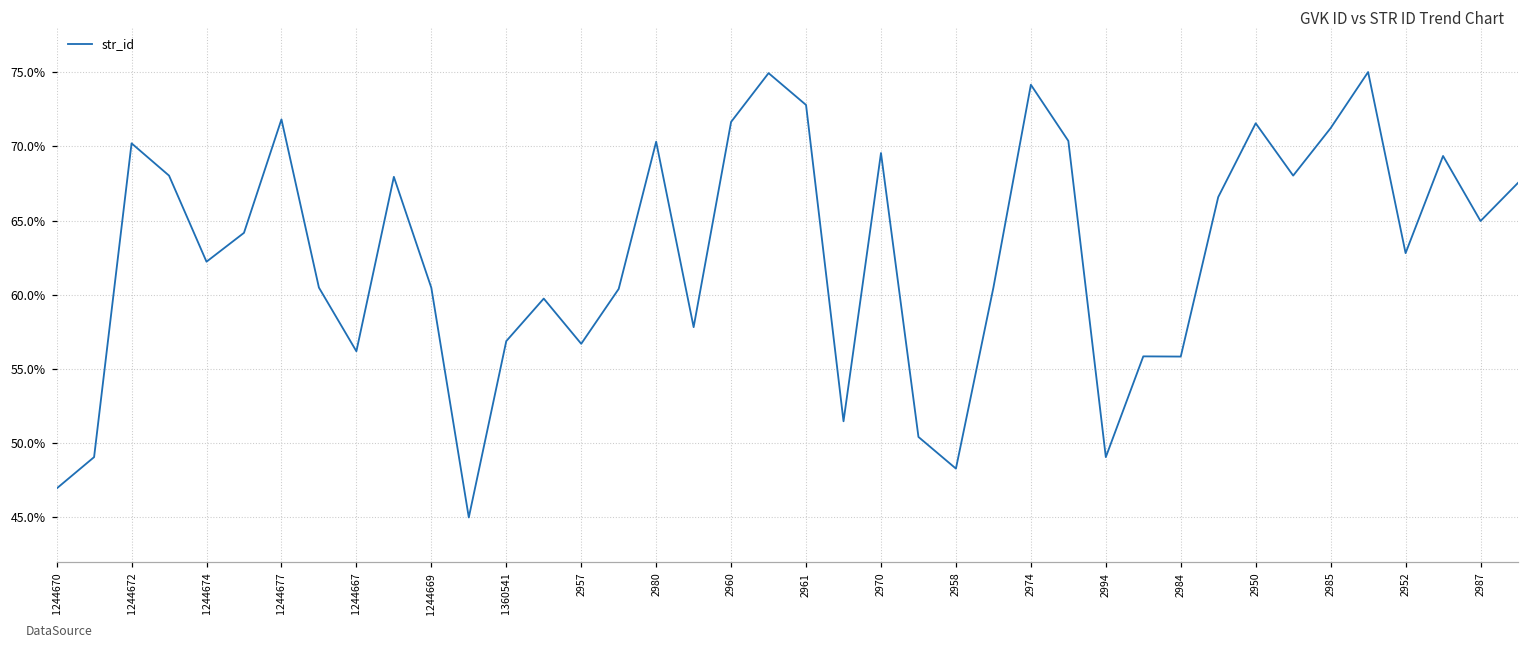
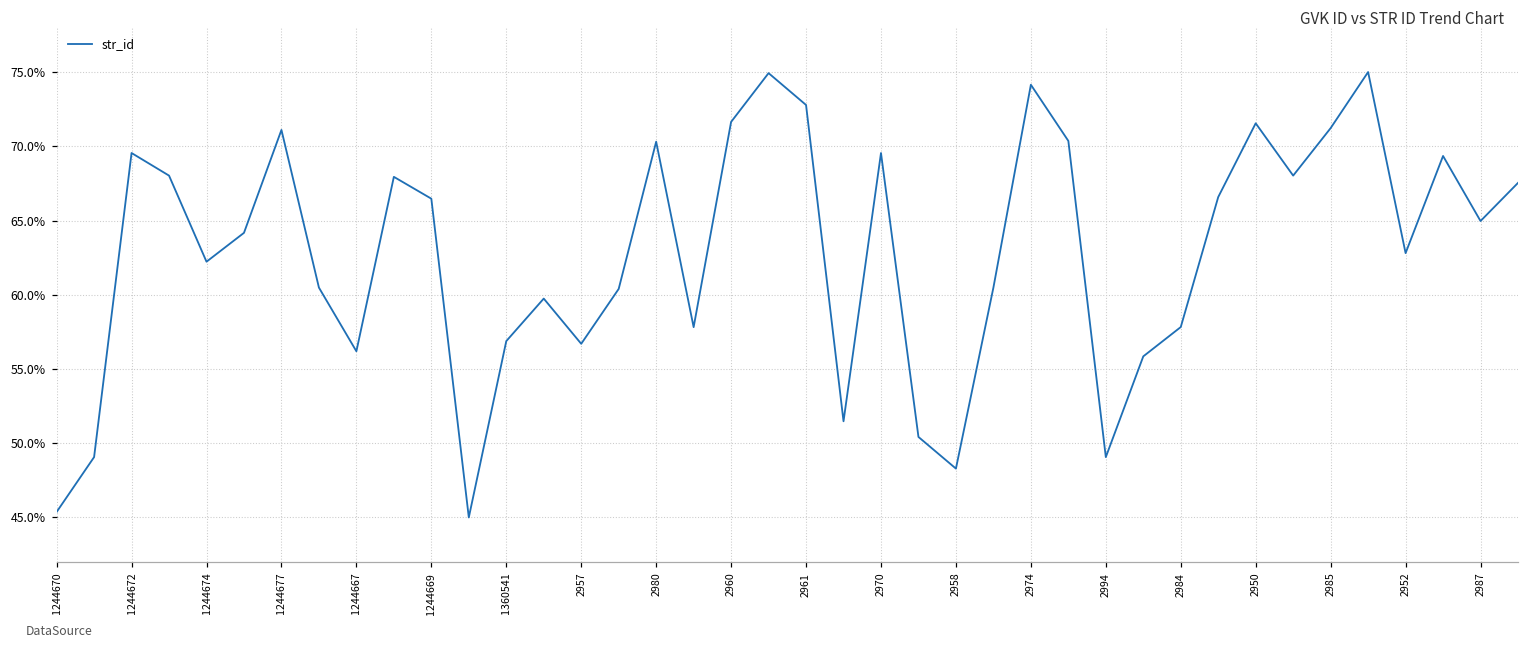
1244670: 46.9% -> 45.4%
1244672: 70.2% -> 69.5%
1244677: 71.8% -> 71.1%
1244669: 60.5% -> 66.5%
2984: 55.8% -> 57.8%
